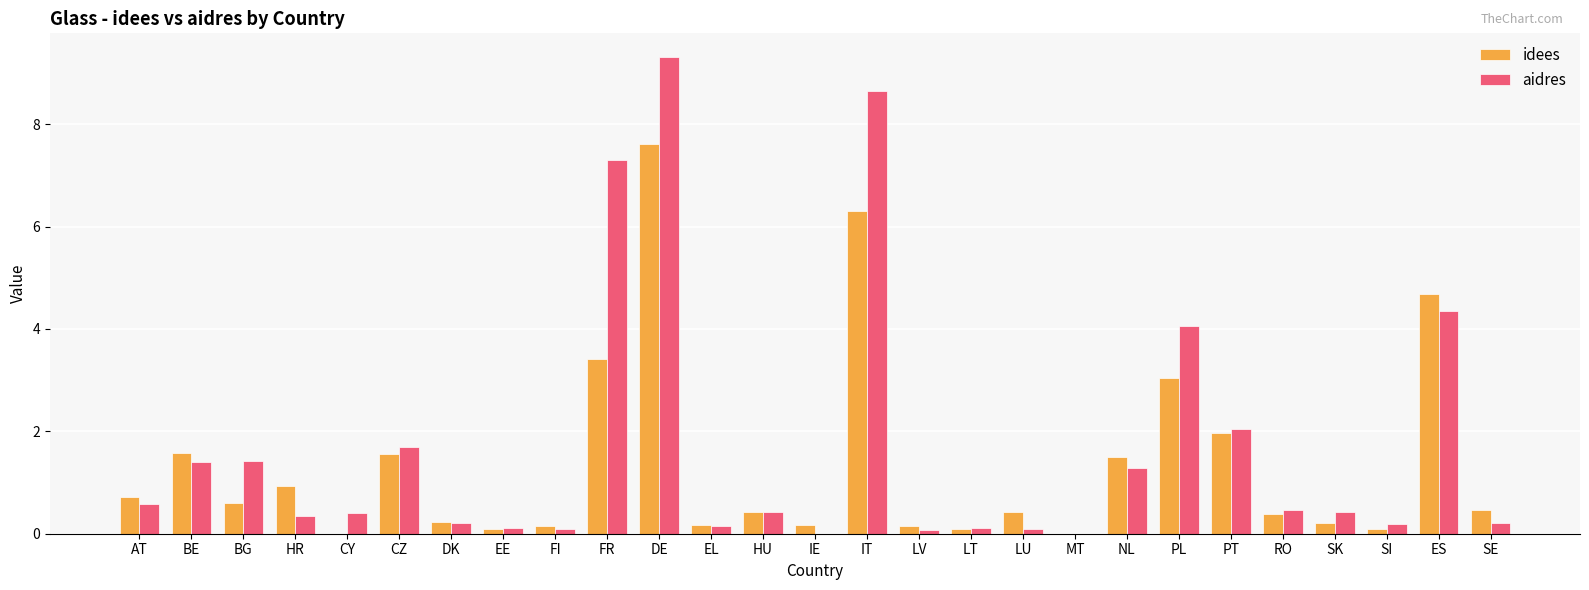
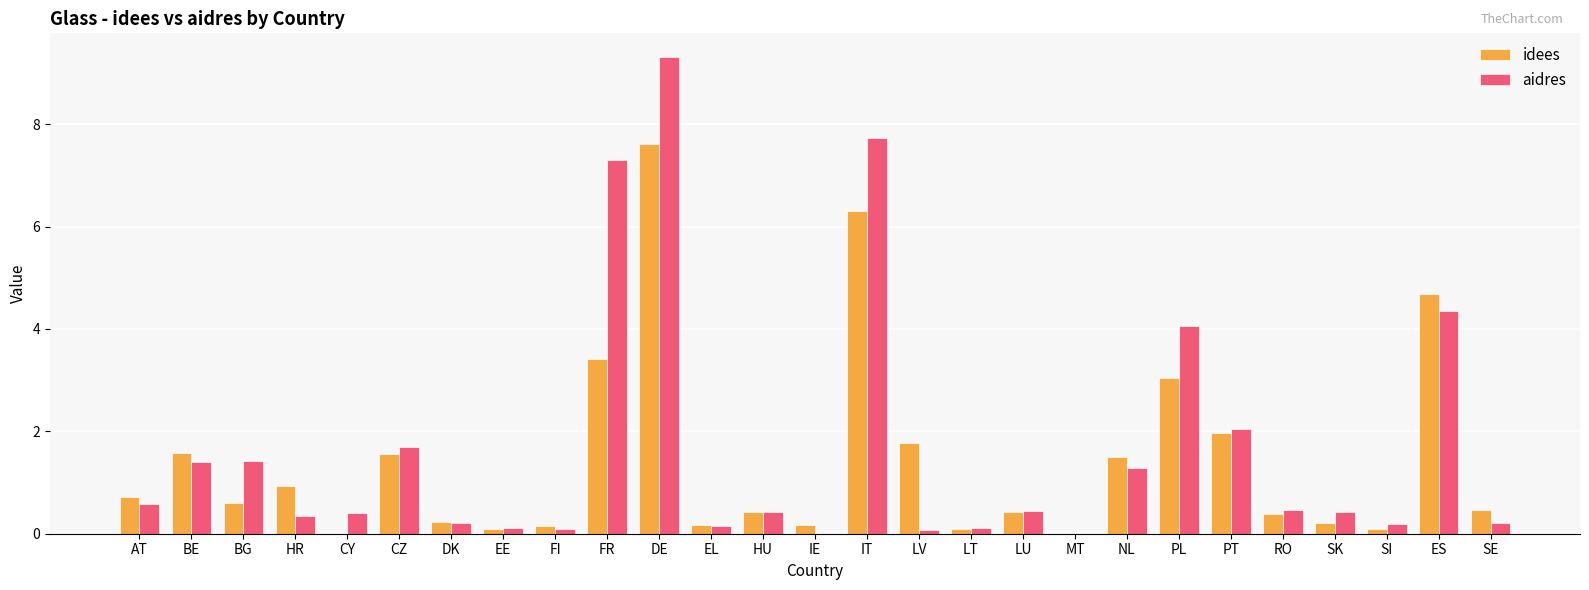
aidres, IT: 8.7 -> 7.7
idees, LV: 0.2 -> 1.8
aidres, LU: 0.1 -> 0.4
